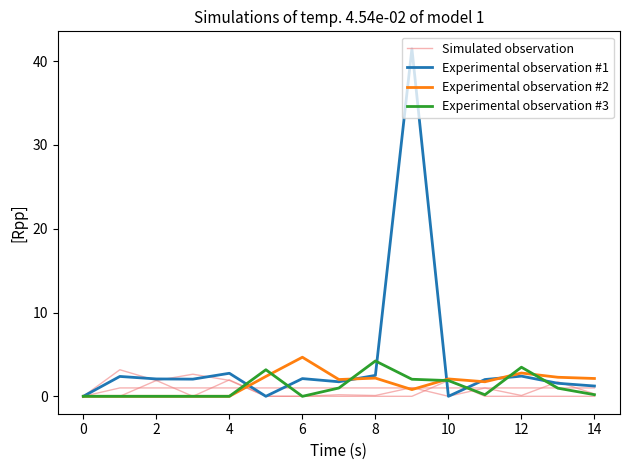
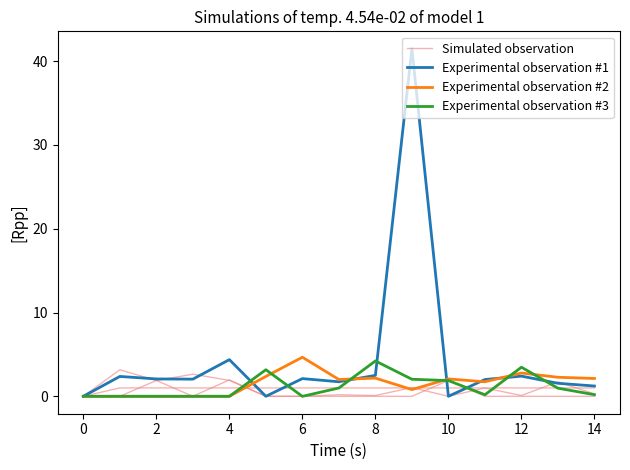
Experimental observation #1, 4: 3 -> 4
